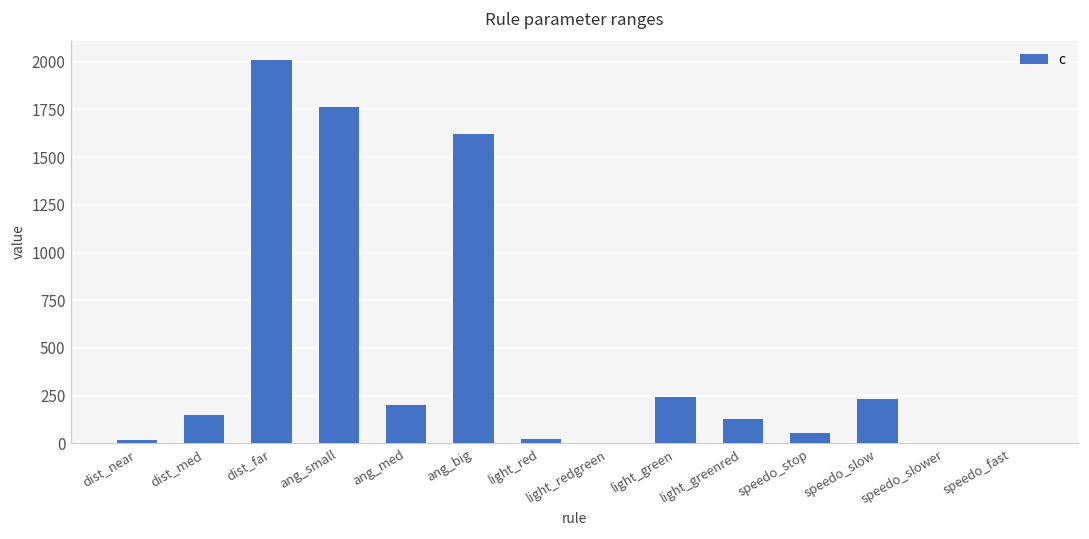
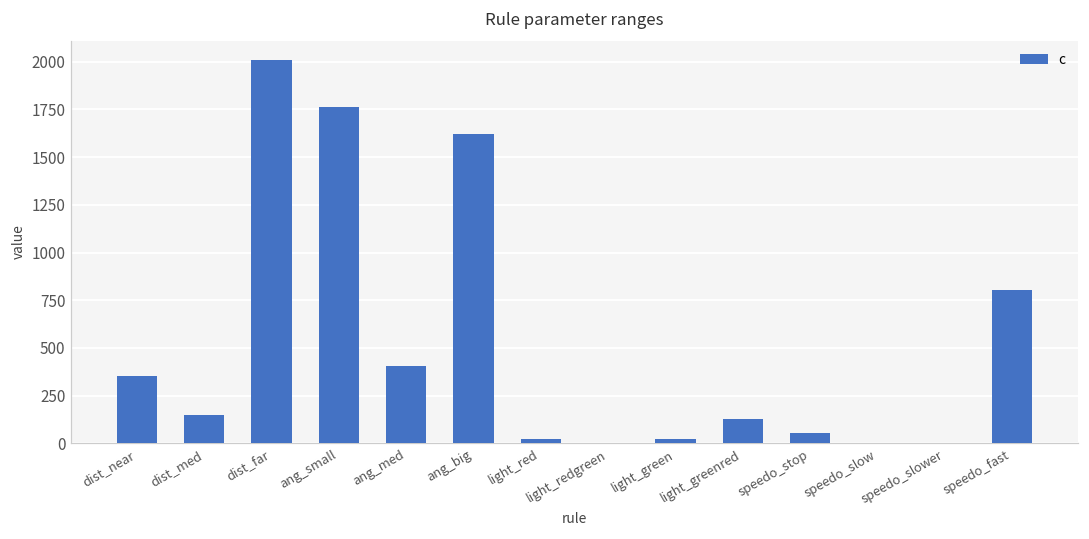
dist_near: 20 -> 350
ang_med: 200 -> 400
light_green: 240 -> 20
speedo_slow: 230 -> 0
speedo_fast: 0 -> 800
